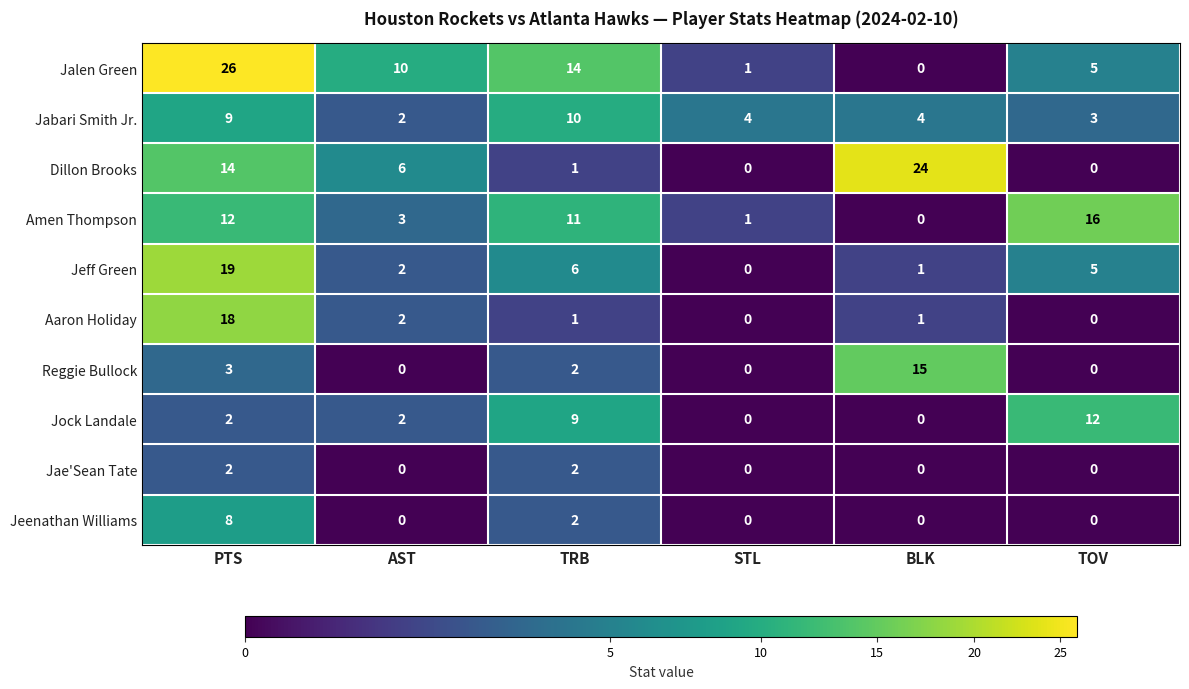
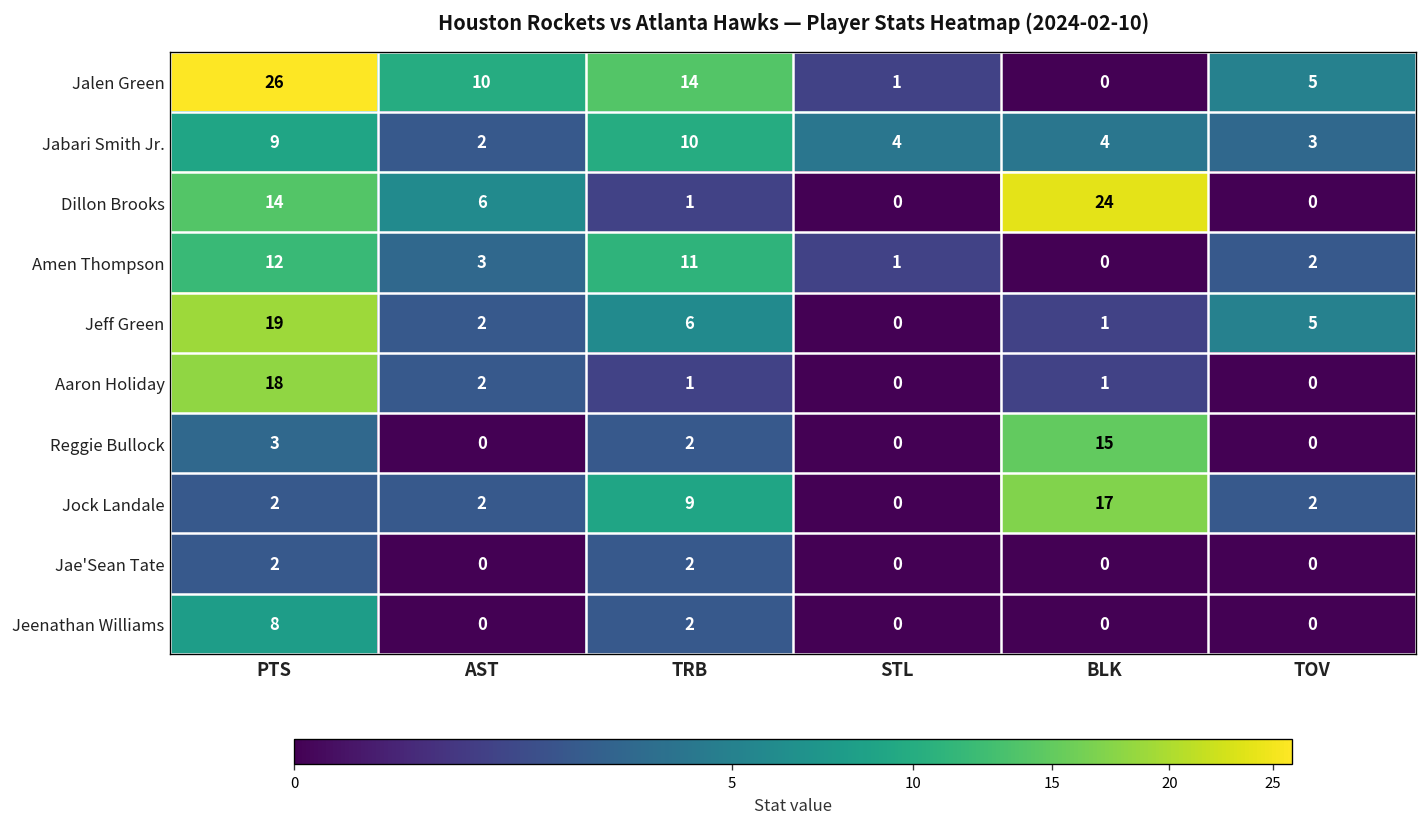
Amen Thompson, TOV: 16 -> 2
Jock Landale, BLK: 0 -> 17
Jock Landale, TOV: 12 -> 2
